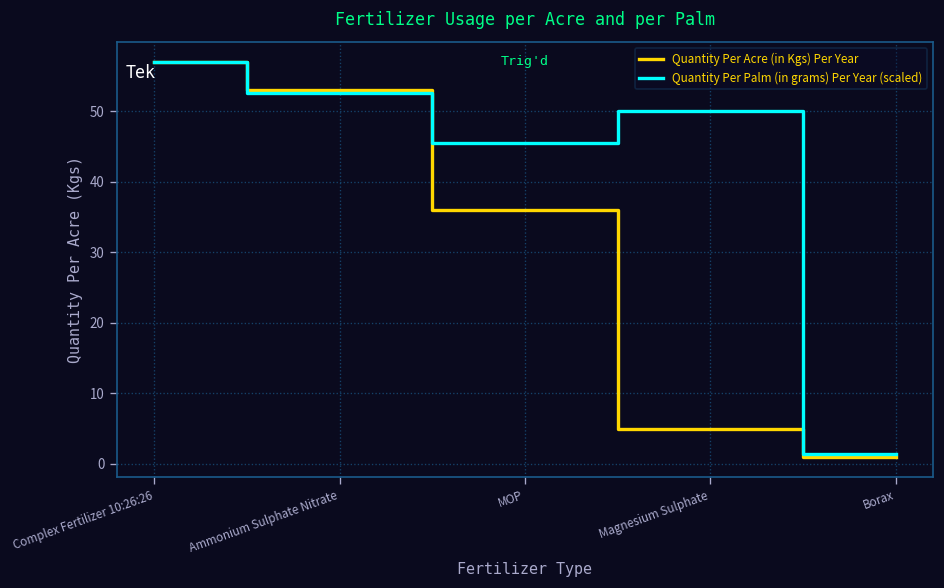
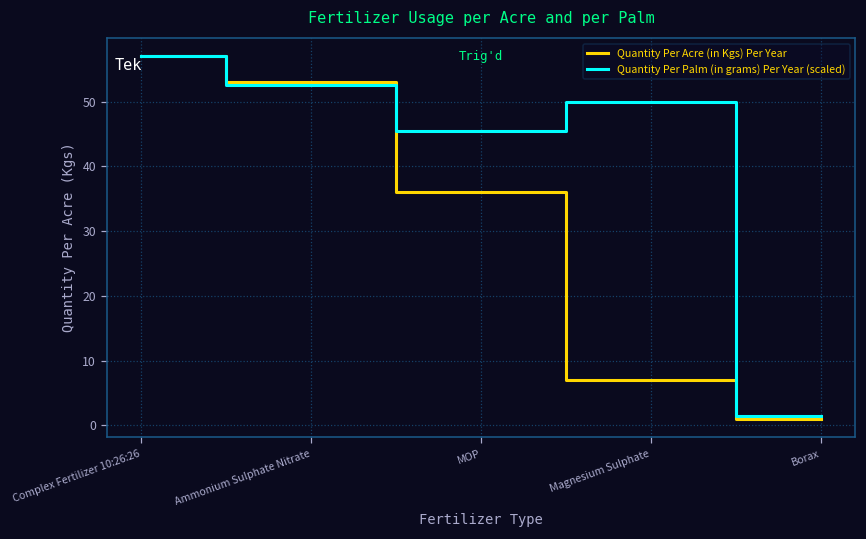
Quantity Per Acre (in Kgs) Per Year, Magnesium Sulphate: 5 -> 7
